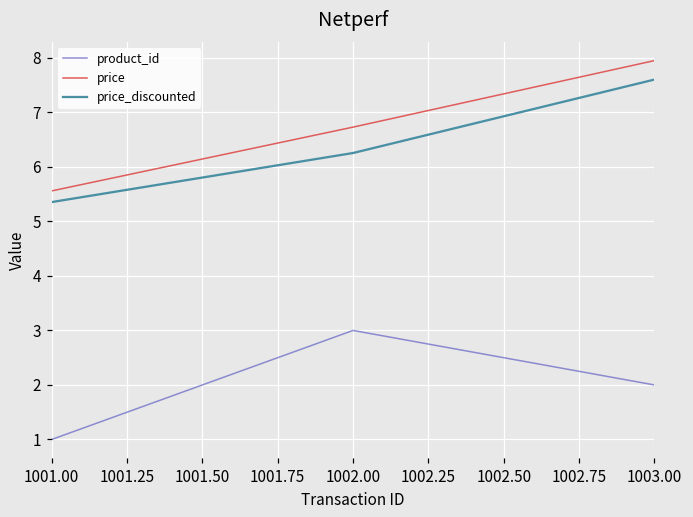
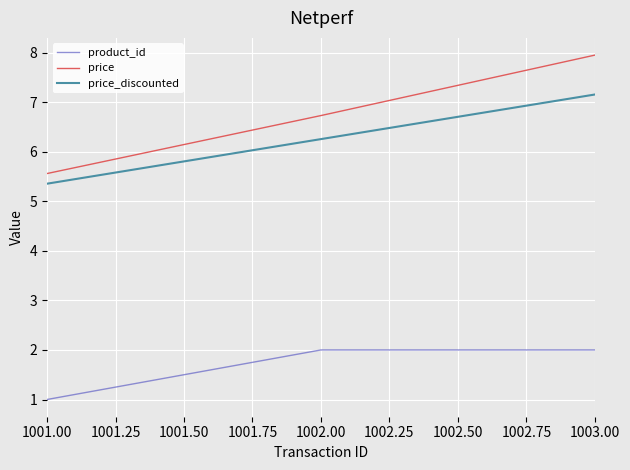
product_id, 1002.00: 3 -> 2
price_discounted, 1003.00: 7.6 -> 7.2
